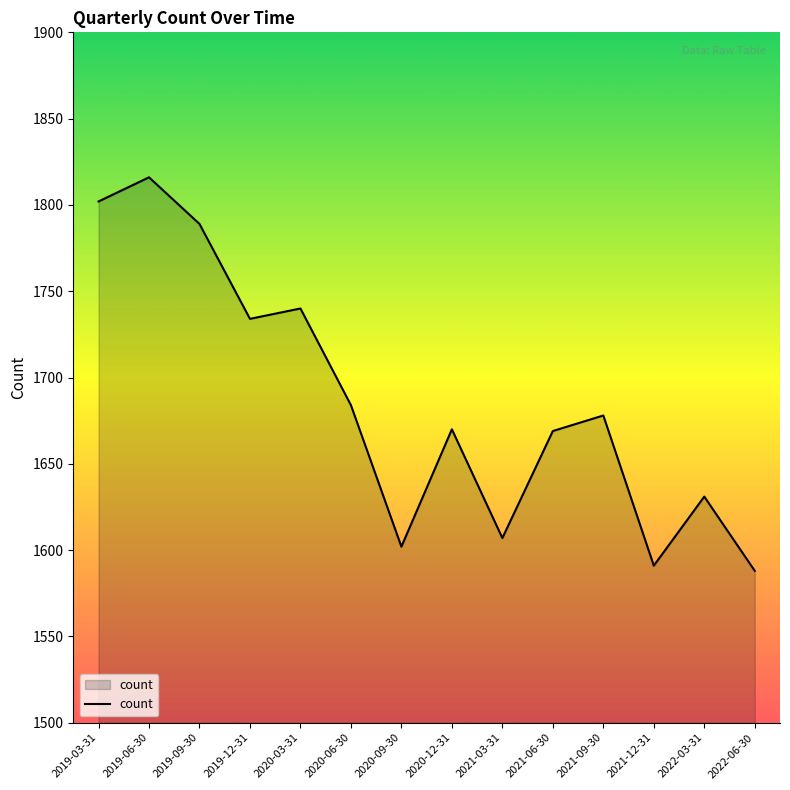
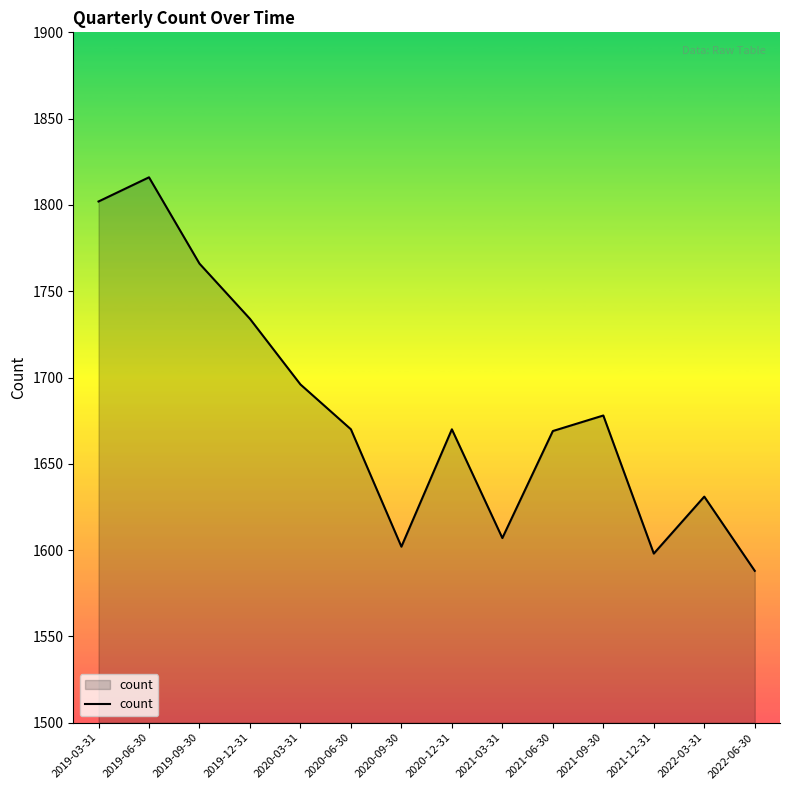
2019-09-30: 1789 -> 1766
2020-03-31: 1740 -> 1696
2020-06-30: 1684 -> 1670
2021-12-31: 1591 -> 1598
